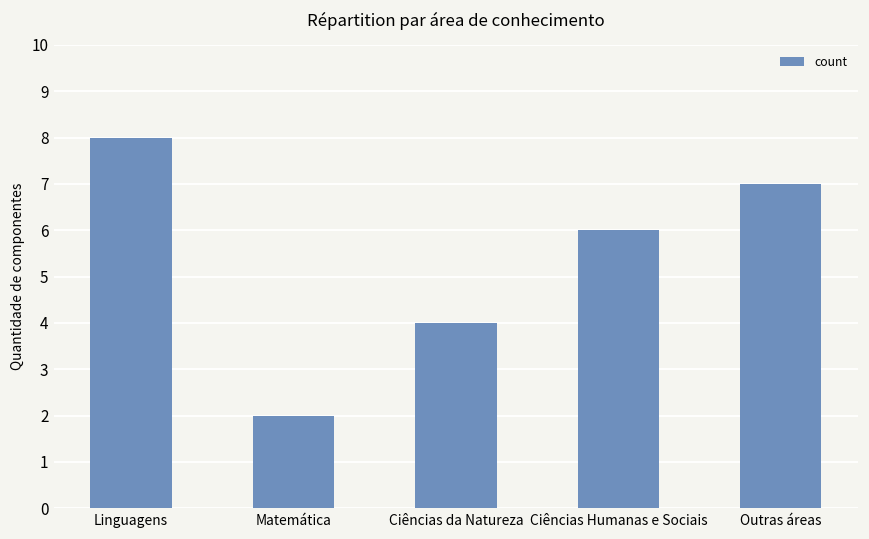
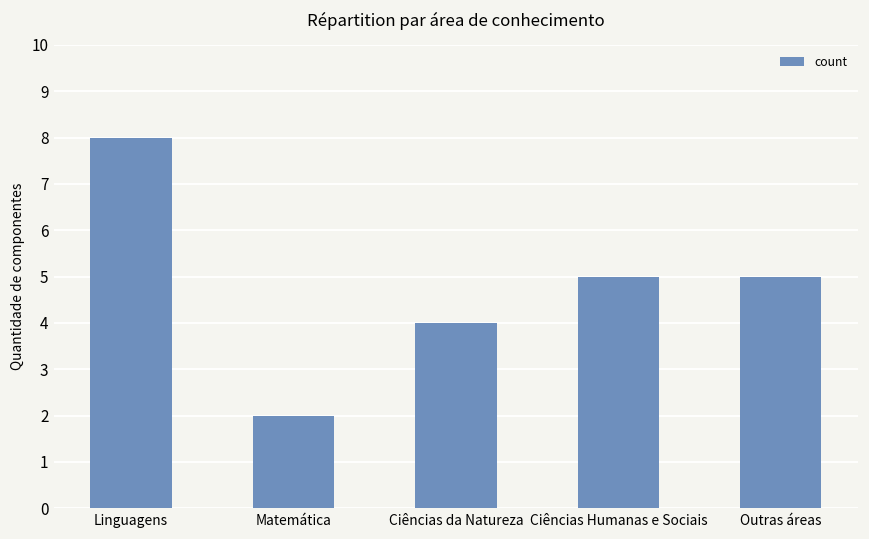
Ciências Humanas e Sociais: 6 -> 5
Outras áreas: 7 -> 5
